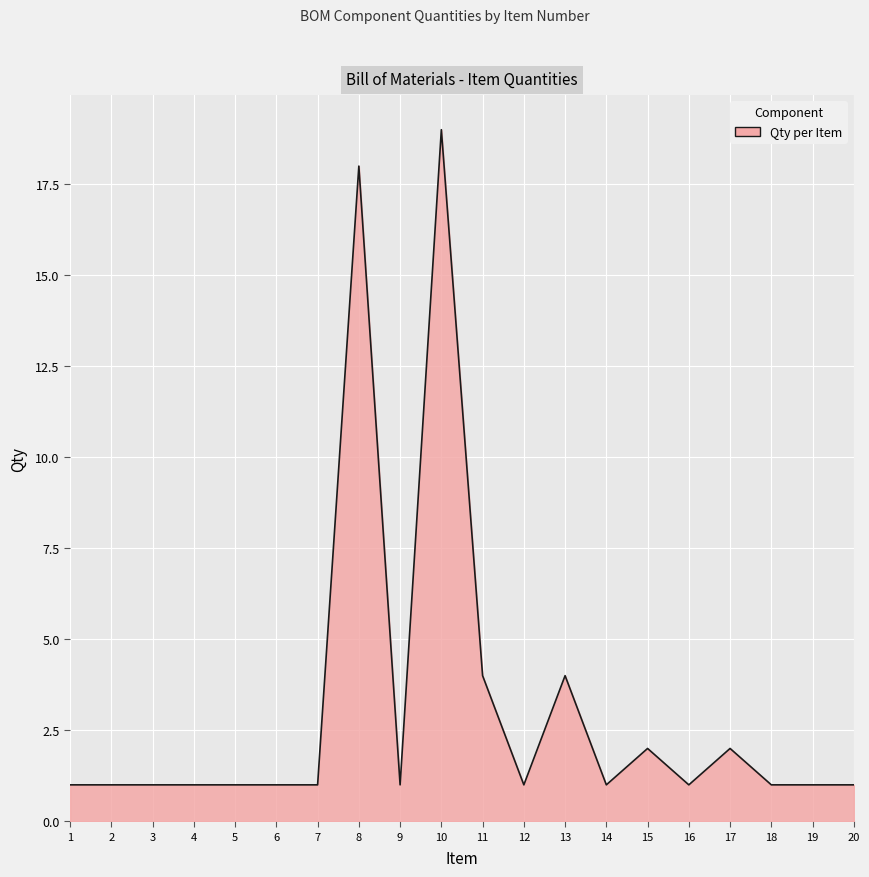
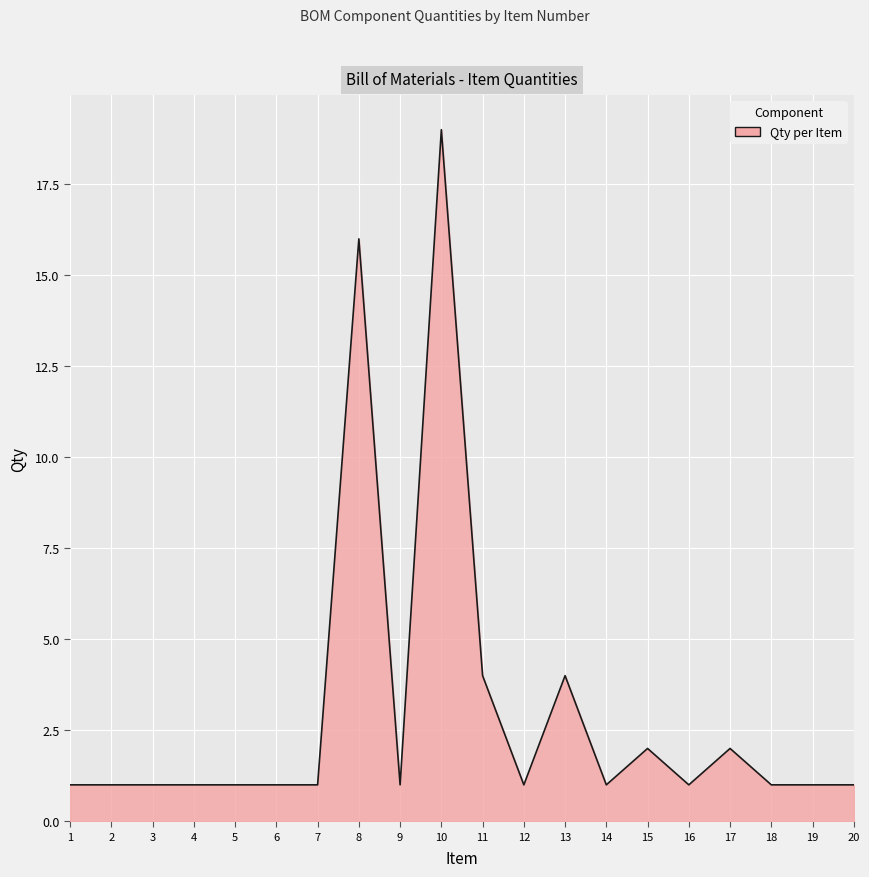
8: 18 -> 16
